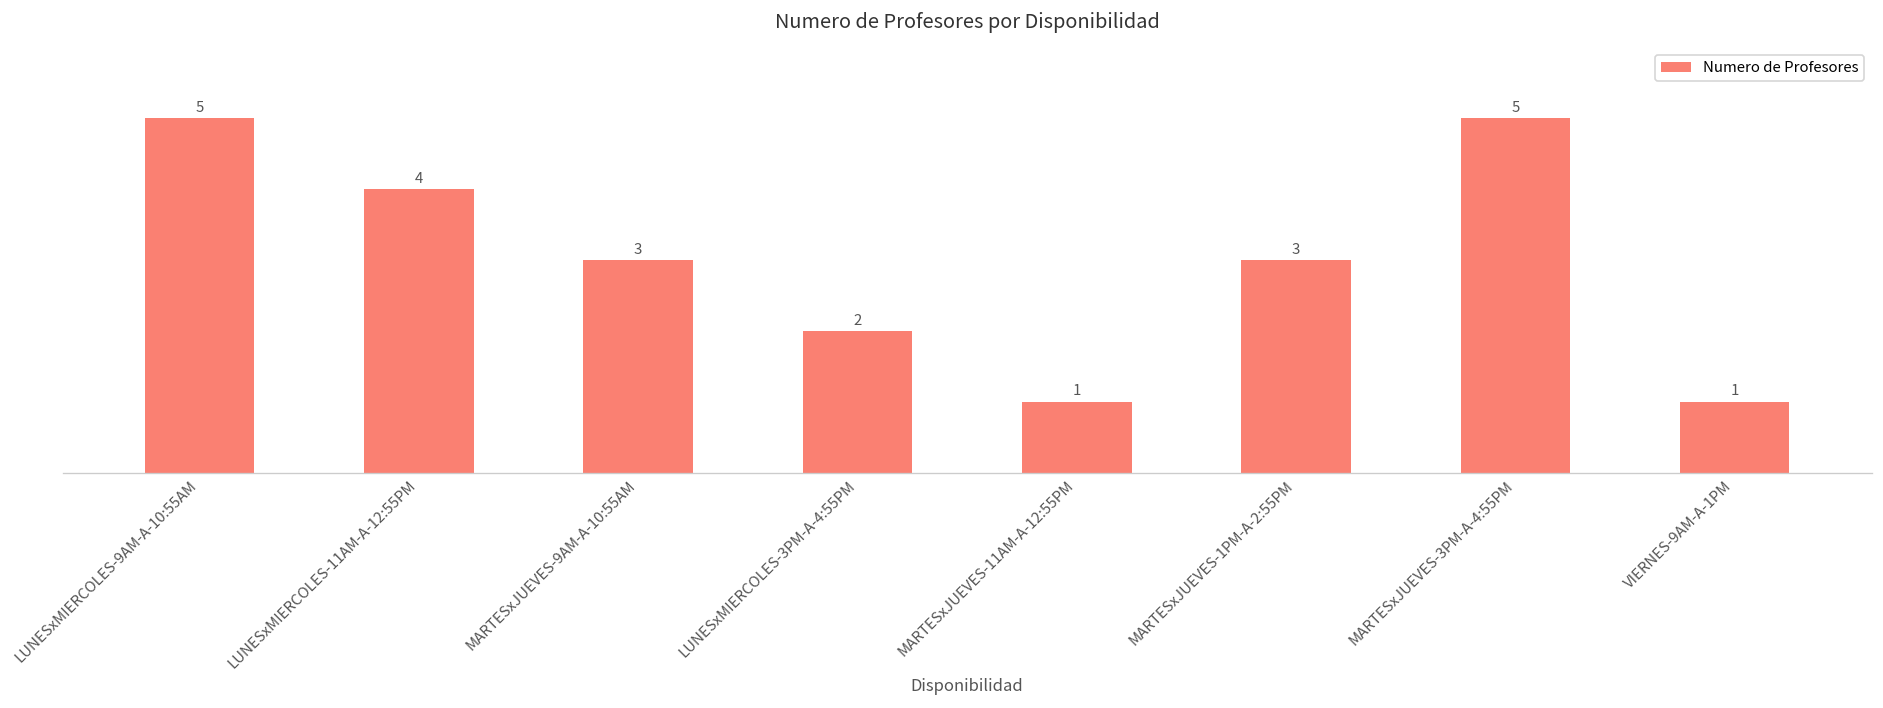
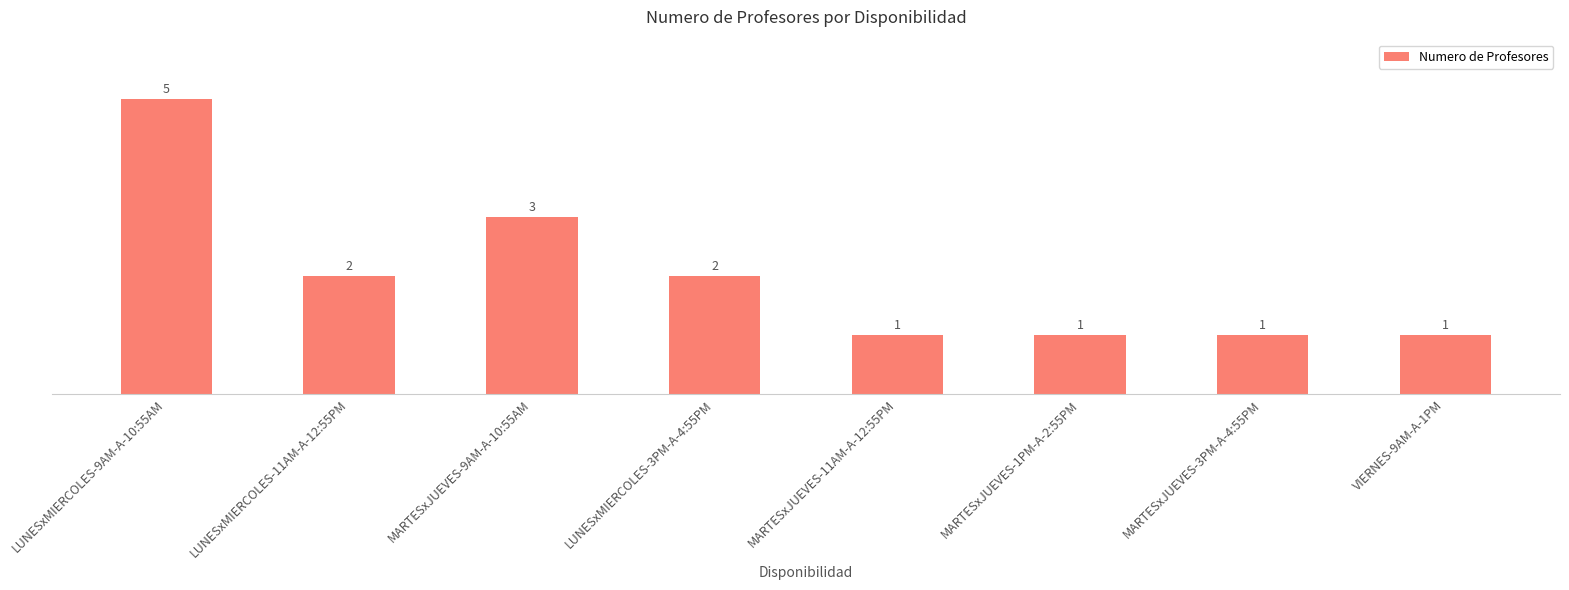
LUNESxMIERCOLES-11AM-A-12:55PM: 4 -> 2
MARTESxJUEVES-1PM-A-2:55PM: 3 -> 1
MARTESxJUEVES-3PM-A-4:55PM: 5 -> 1
